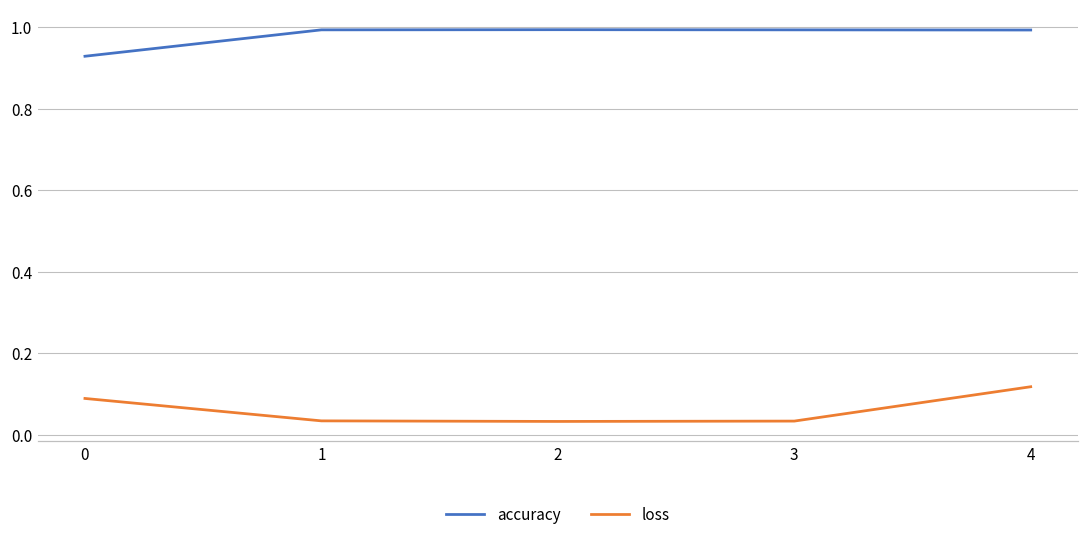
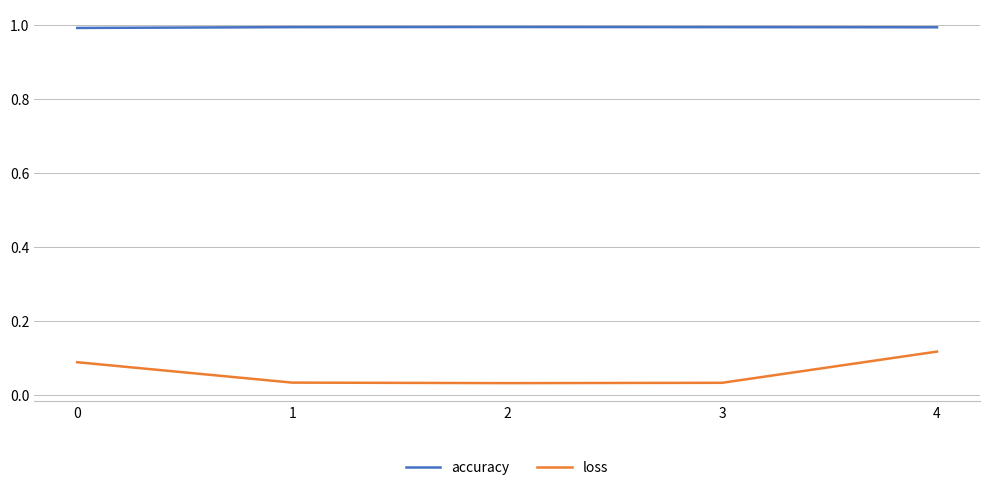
accuracy, 0: 0.93 -> 0.99
